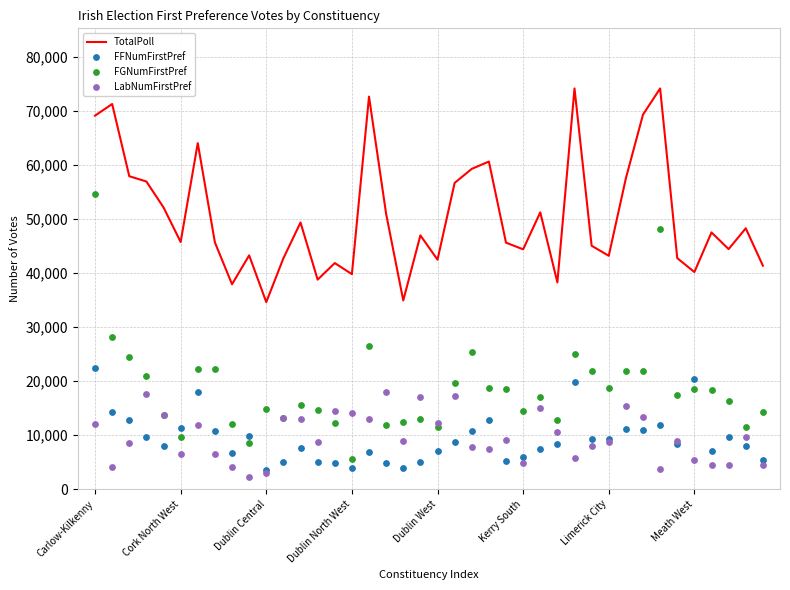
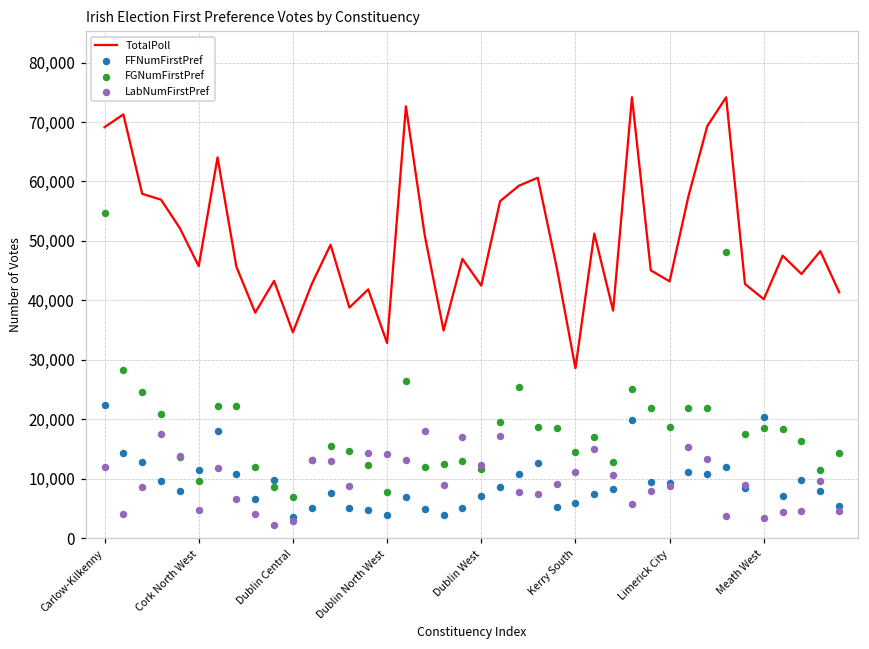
LabNumFirstPref, Cork North West: 6,000 -> 5,000
FGNumFirstPref, Dublin Central: 15,000 -> 7,000
TotalPoll, Dublin North West: 40,000 -> 33,000
FGNumFirstPref, Dublin North West: 5,000 -> 8,000
TotalPoll, Kerry South: 44,000 -> 29,000
LabNumFirstPref, Kerry South: 5,000 -> 11,000
LabNumFirstPref, Meath West: 5,000 -> 3,000
